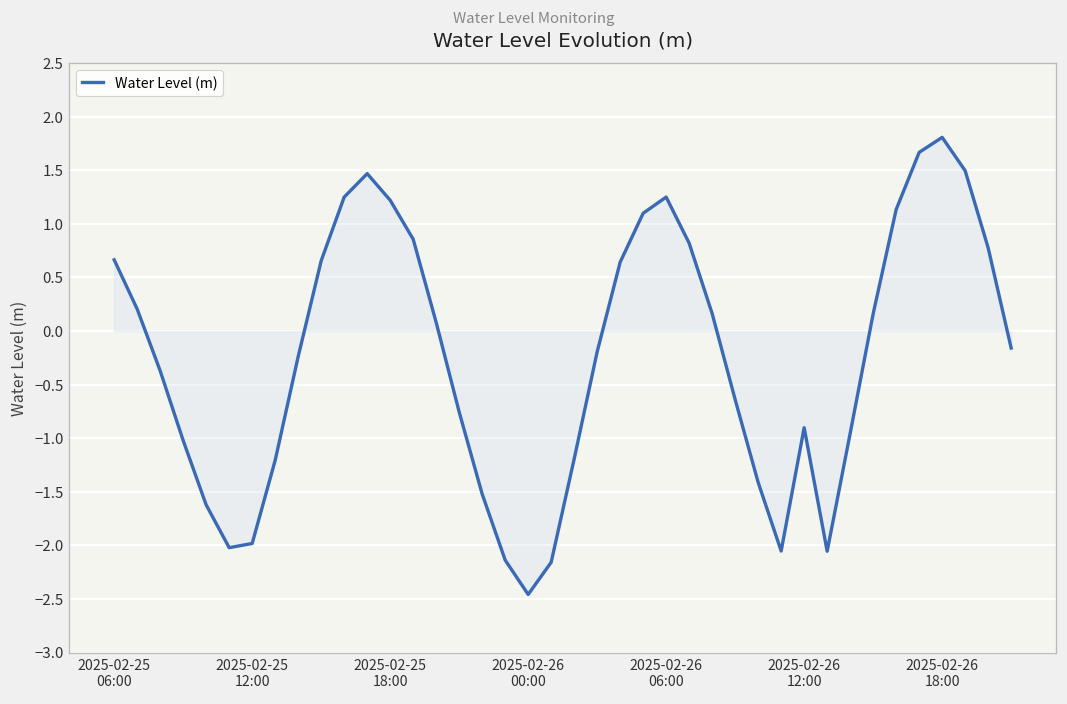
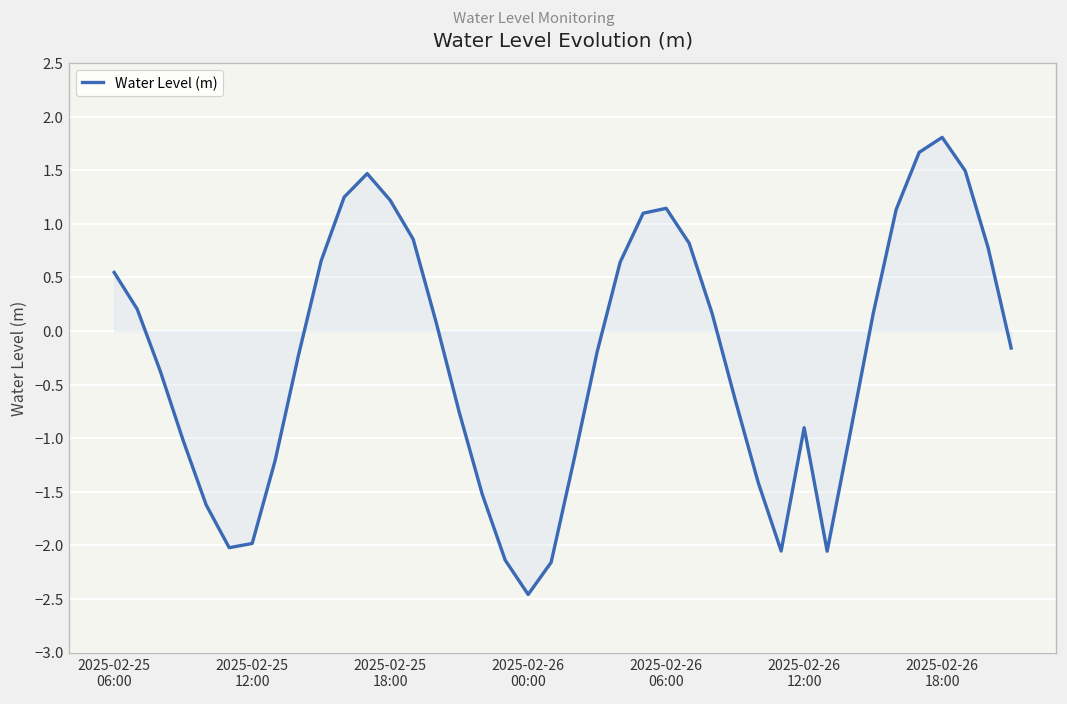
Water Level (m), 2025-02-25 06:00: 0.7 -> 0.5
Water Level (m), 2025-02-26 06:00: 1.2 -> 1.1
